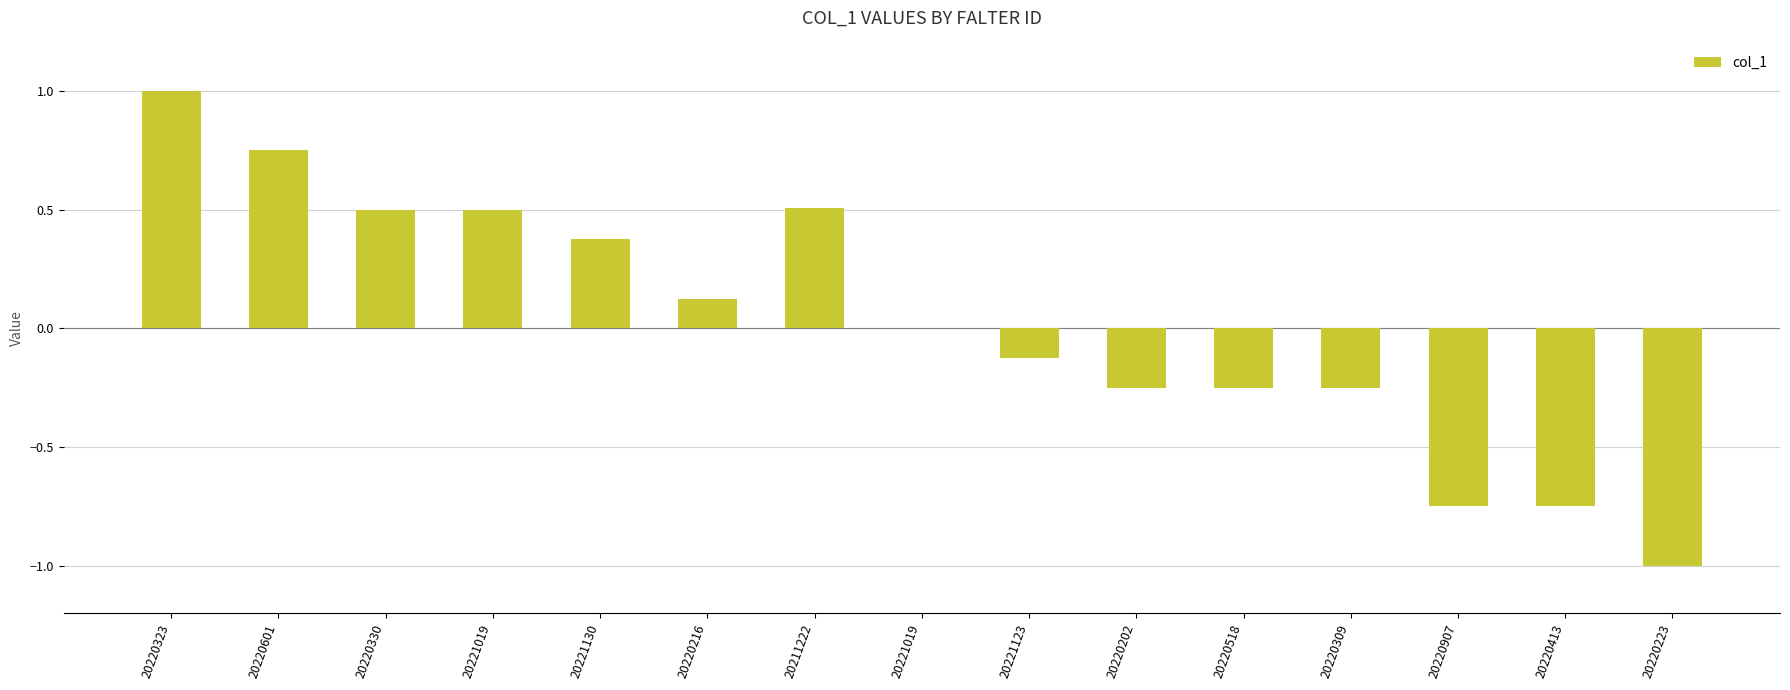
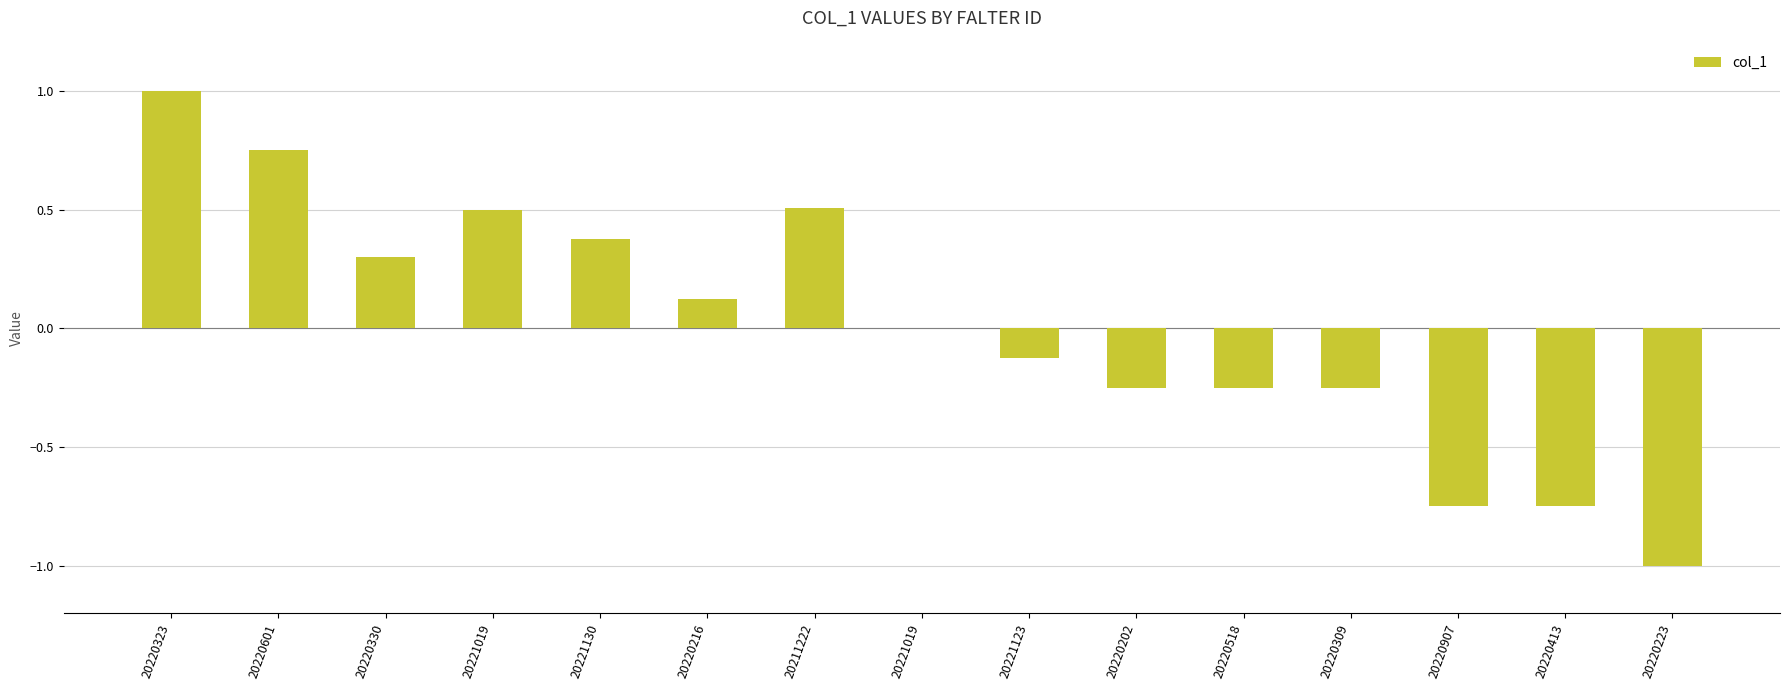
20220330: 0.5 -> 0.3
